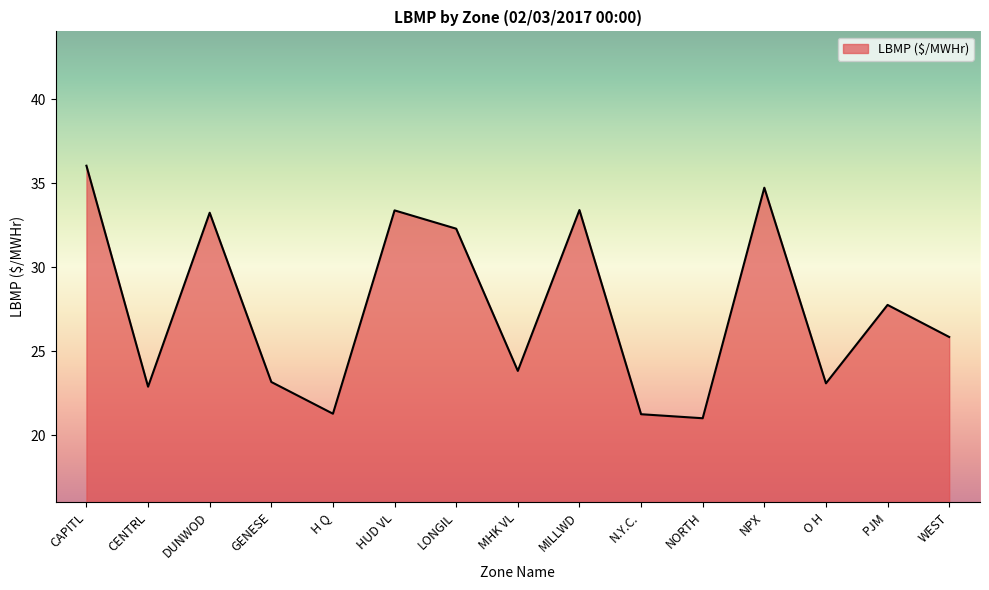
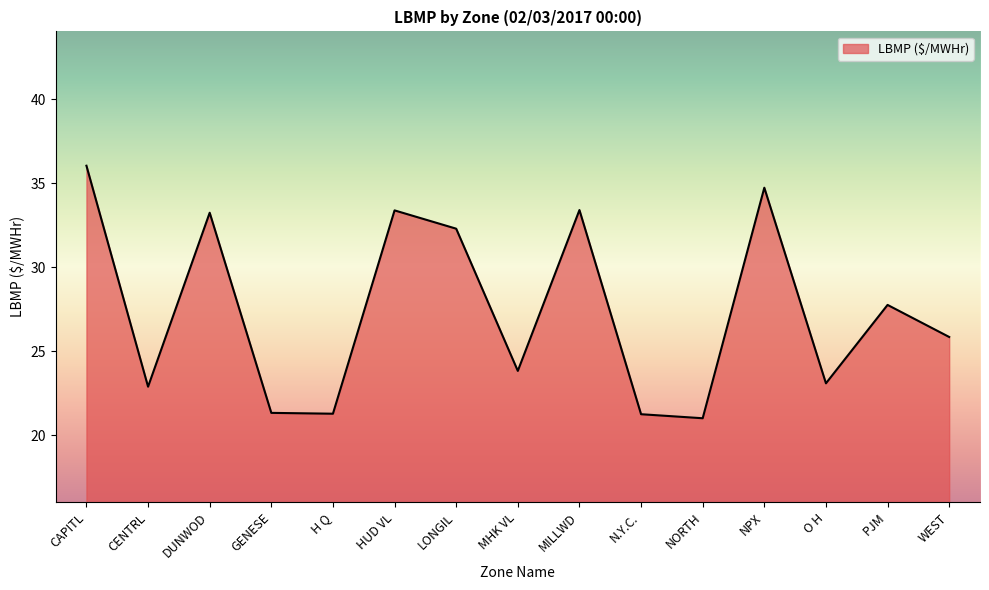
GENESE: 23.2 -> 21.3
